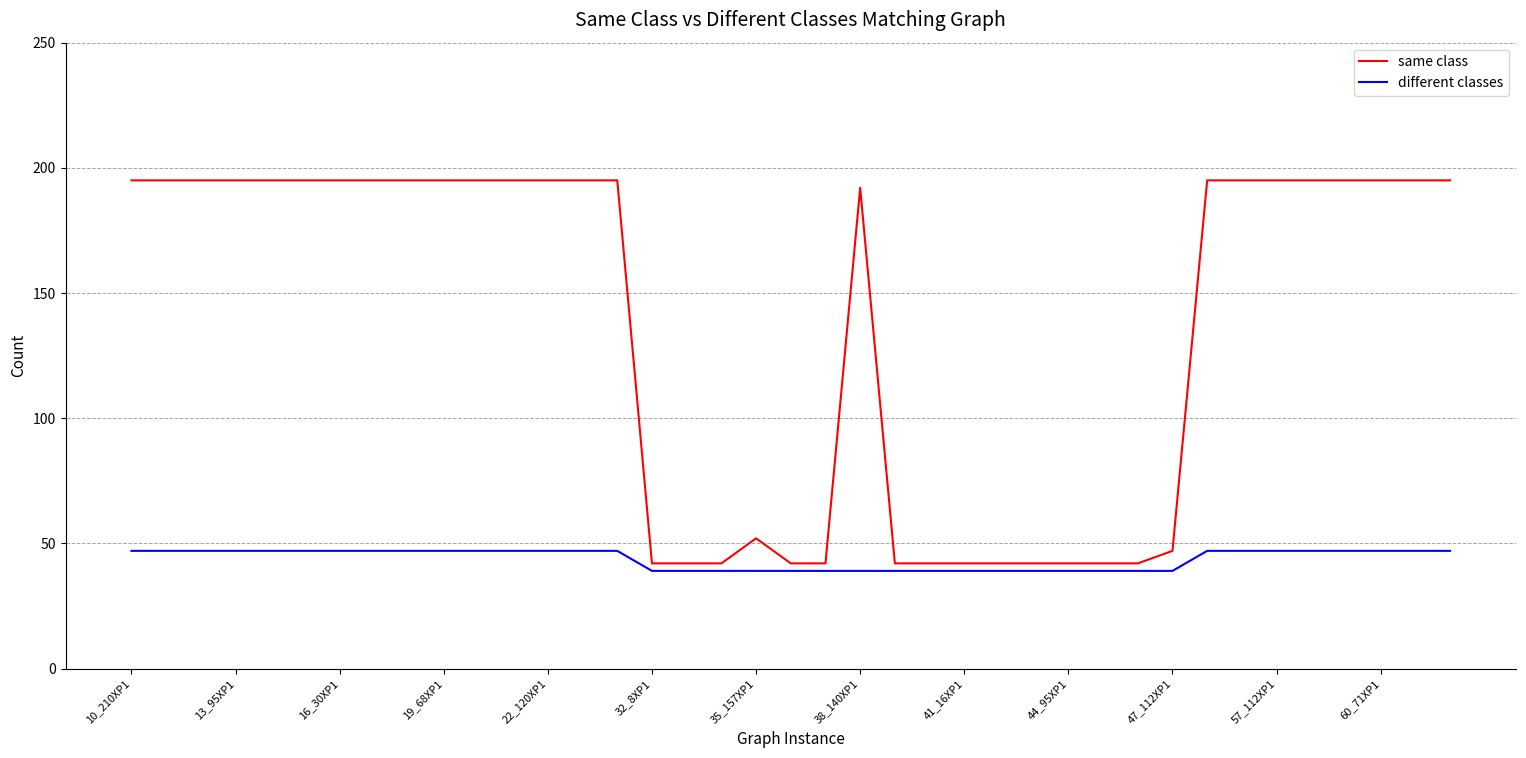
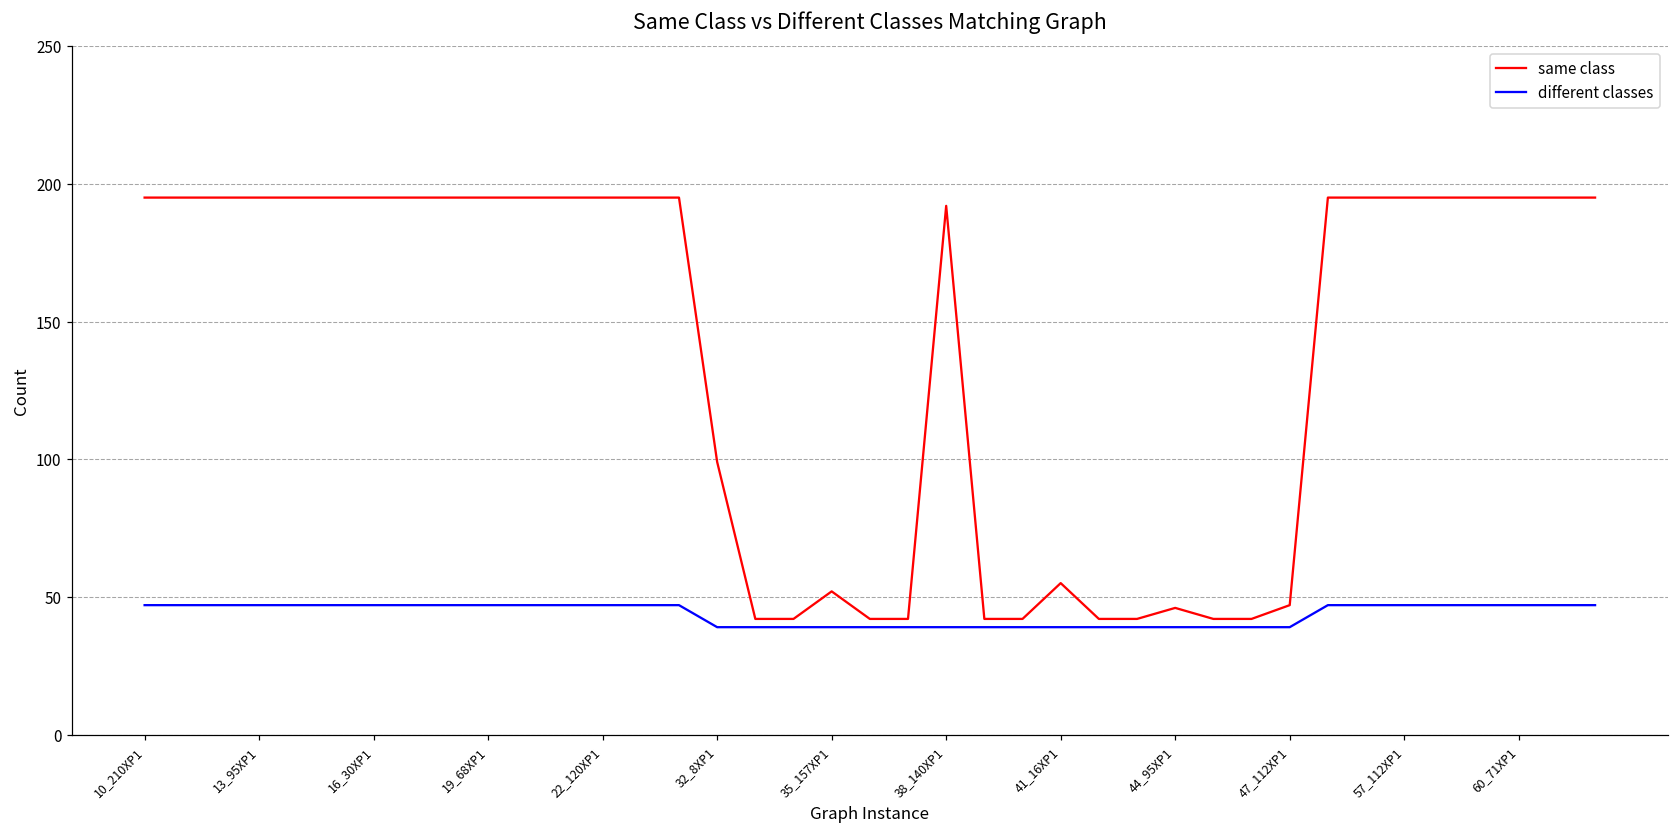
same class, 32_8XP1: 42 -> 99
same class, 41_16XP1: 42 -> 55
same class, 44_95XP1: 42 -> 46
